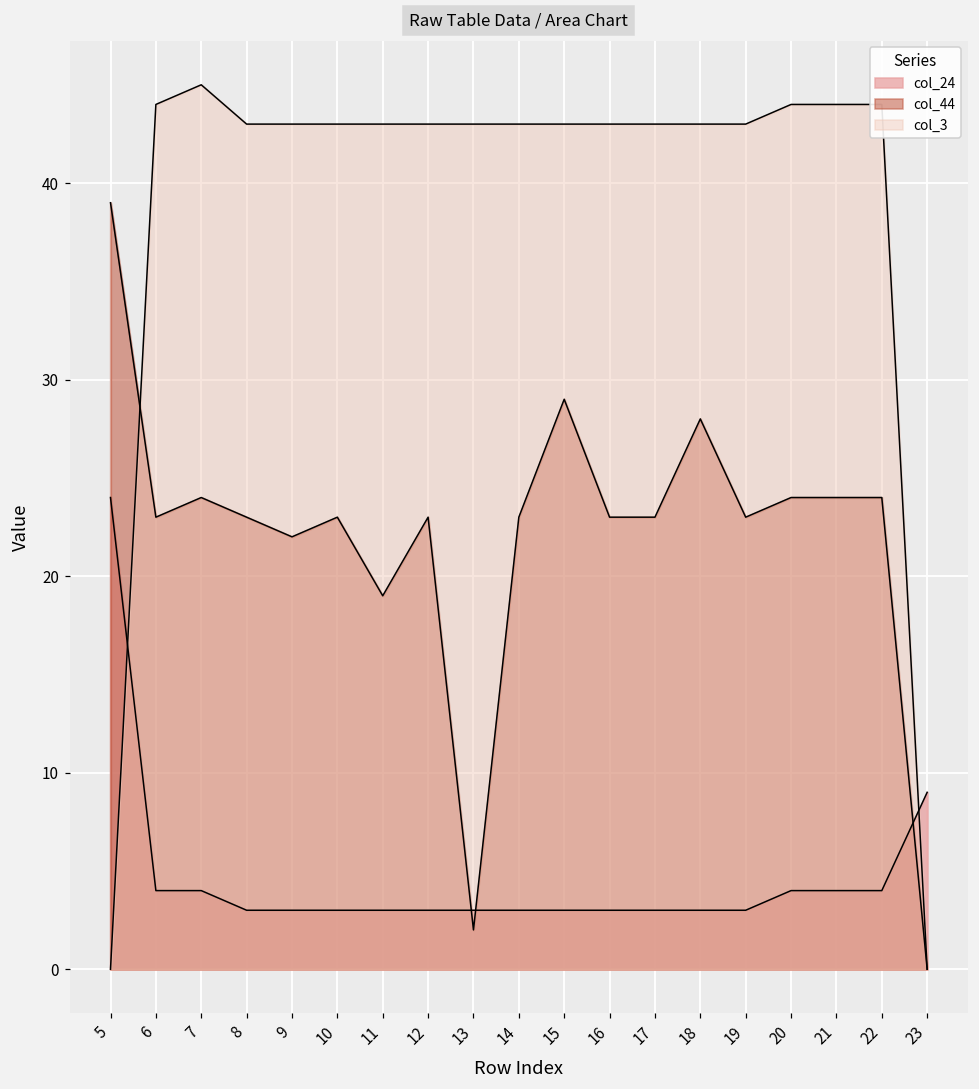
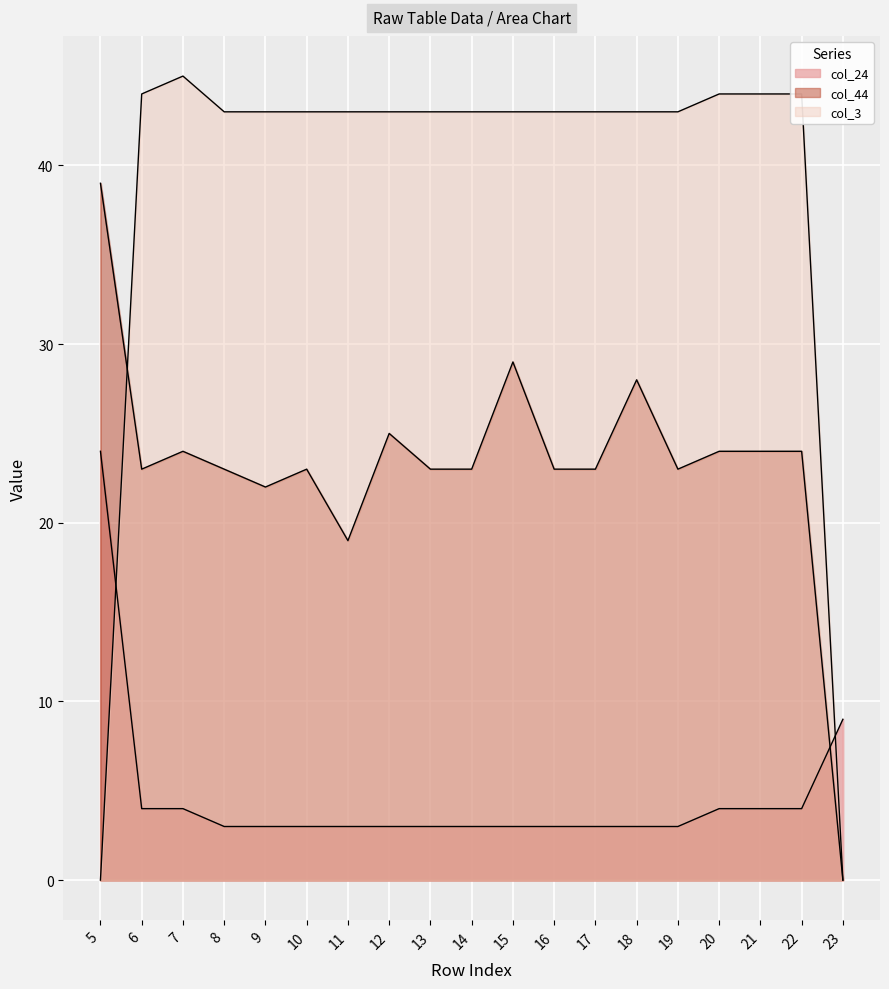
col_44, 12: 23 -> 25
col_44, 13: 2 -> 23
